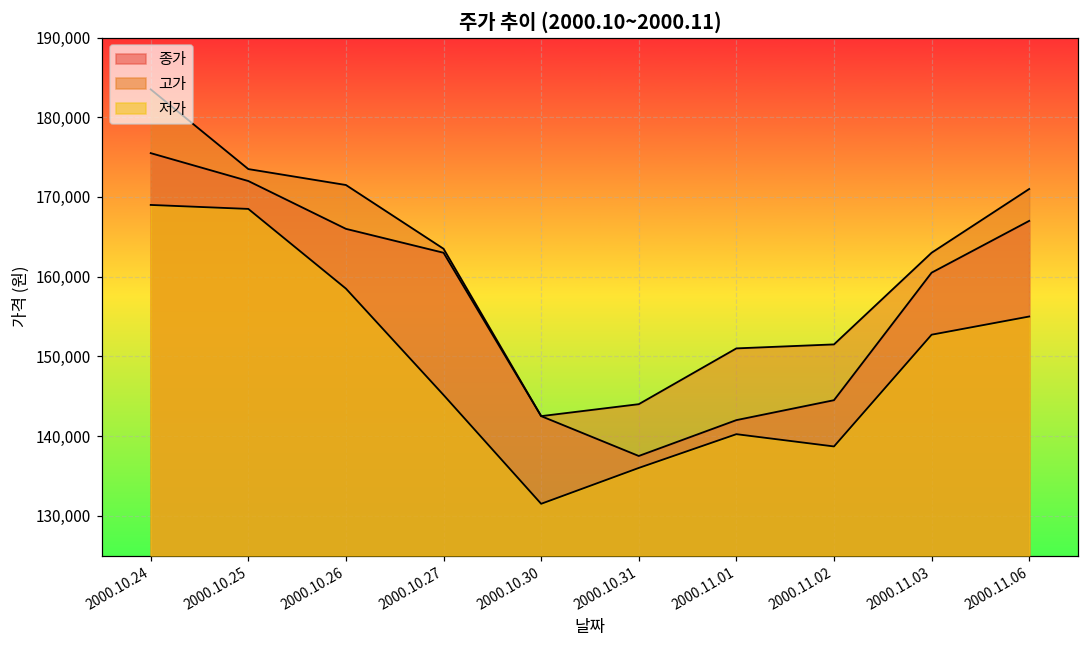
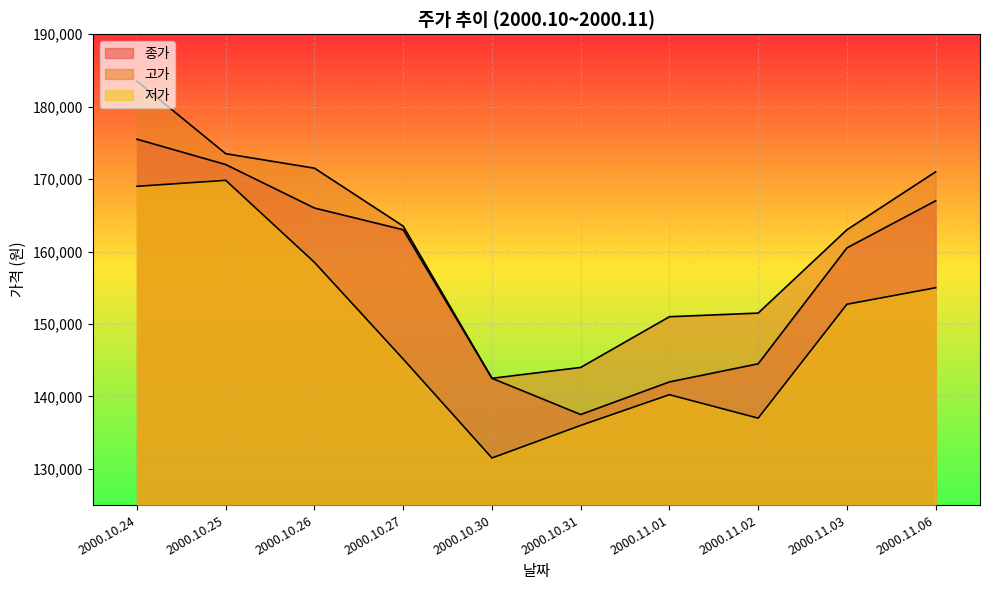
저가, 2000.10.25: 169,000 -> 170,000
저가, 2000.11.02: 139,000 -> 137,000
